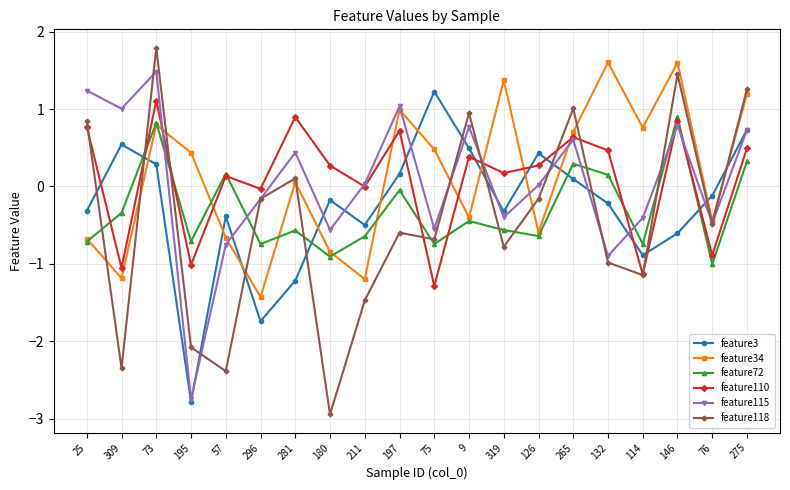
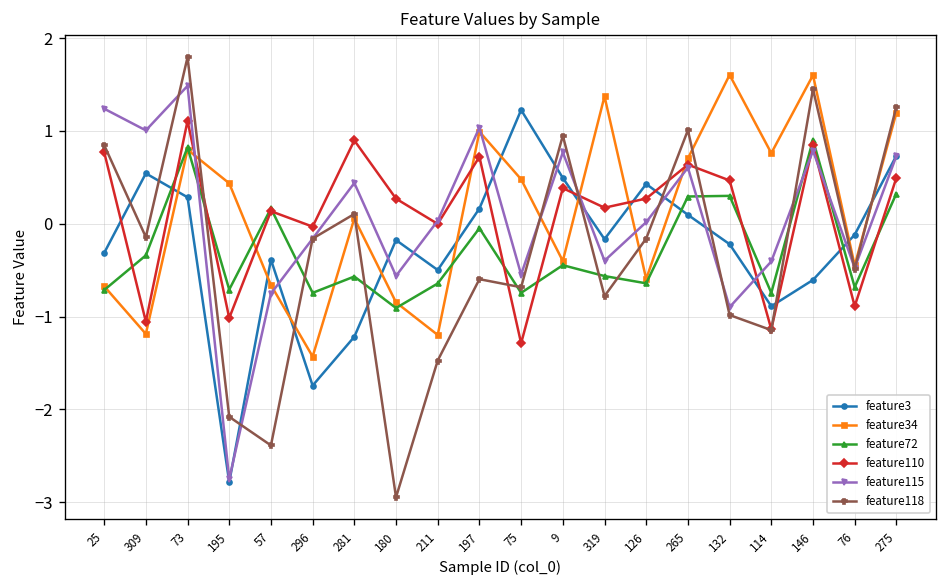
feature118, 309: -2.3 -> -0.1
feature3, 319: -0.3 -> -0.2
feature72, 132: 0.2 -> 0.3
feature72, 76: -1.0 -> -0.7
